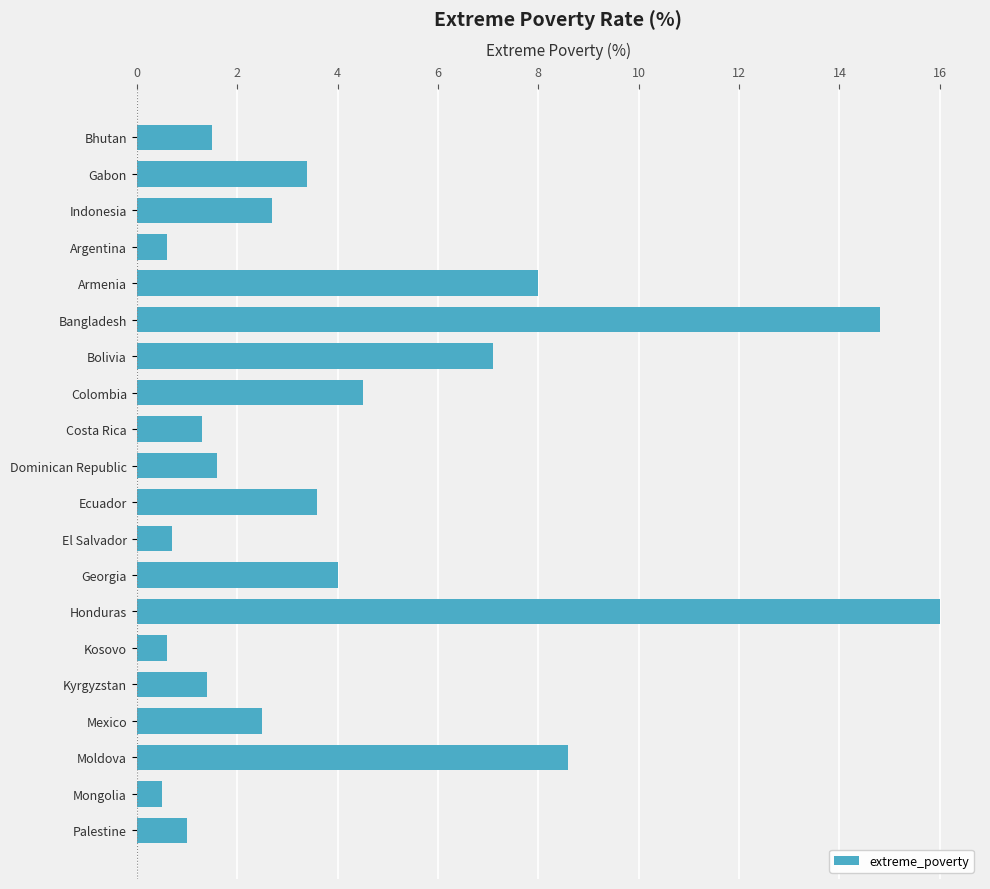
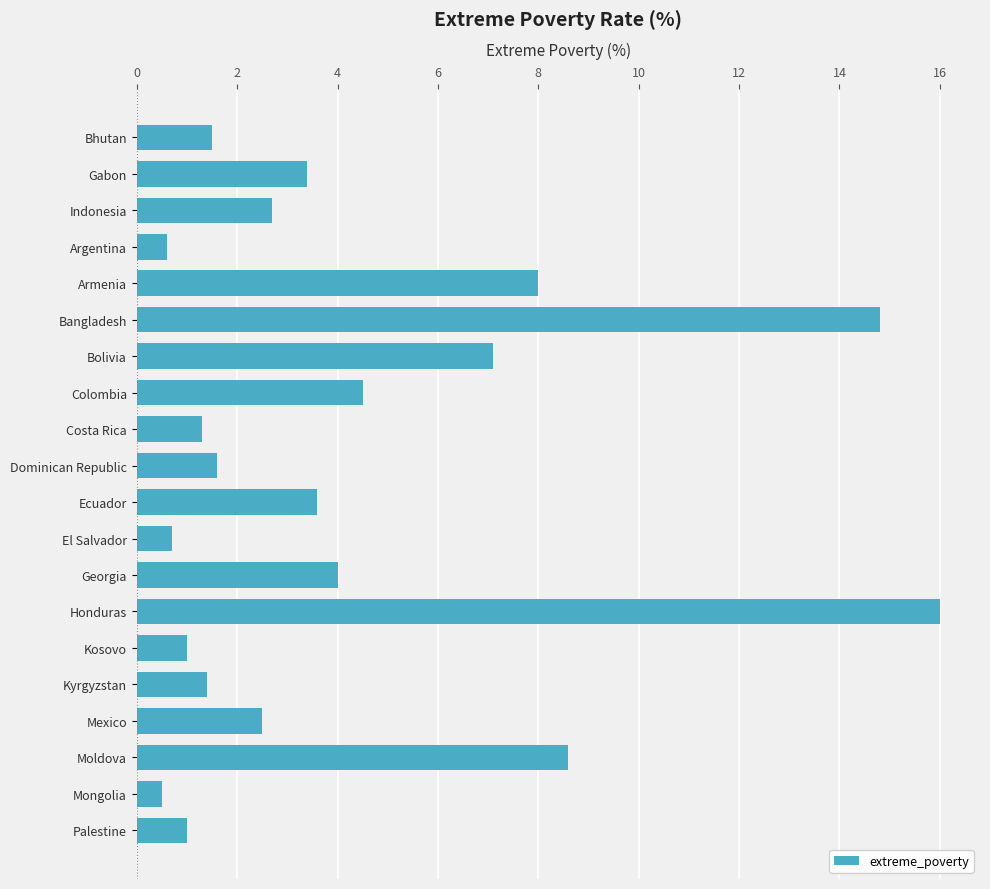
Kosovo: 0.6 -> 1.0
